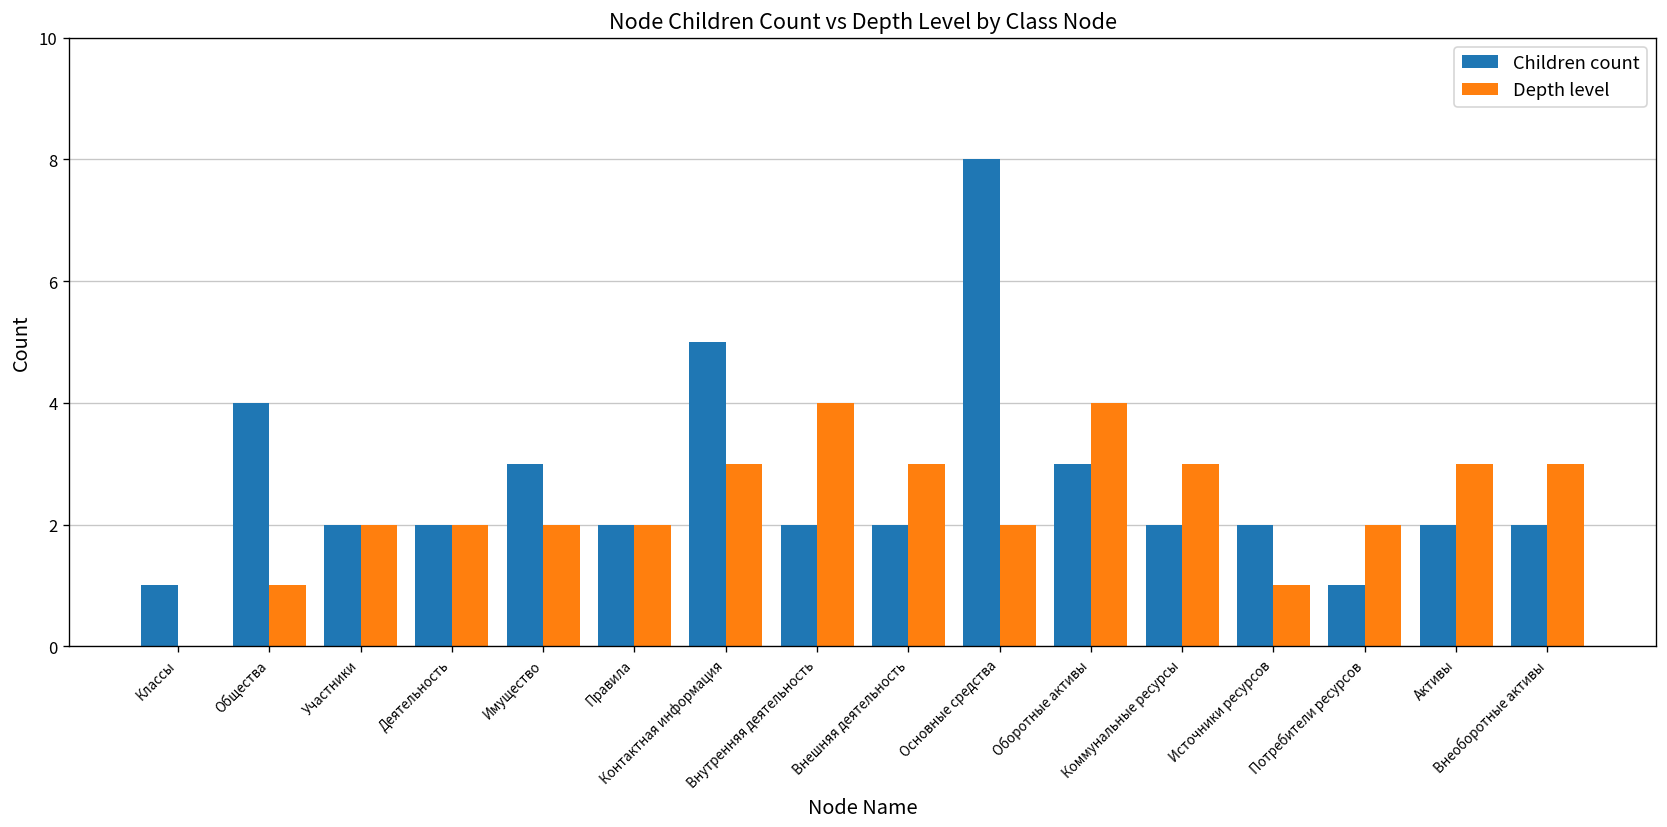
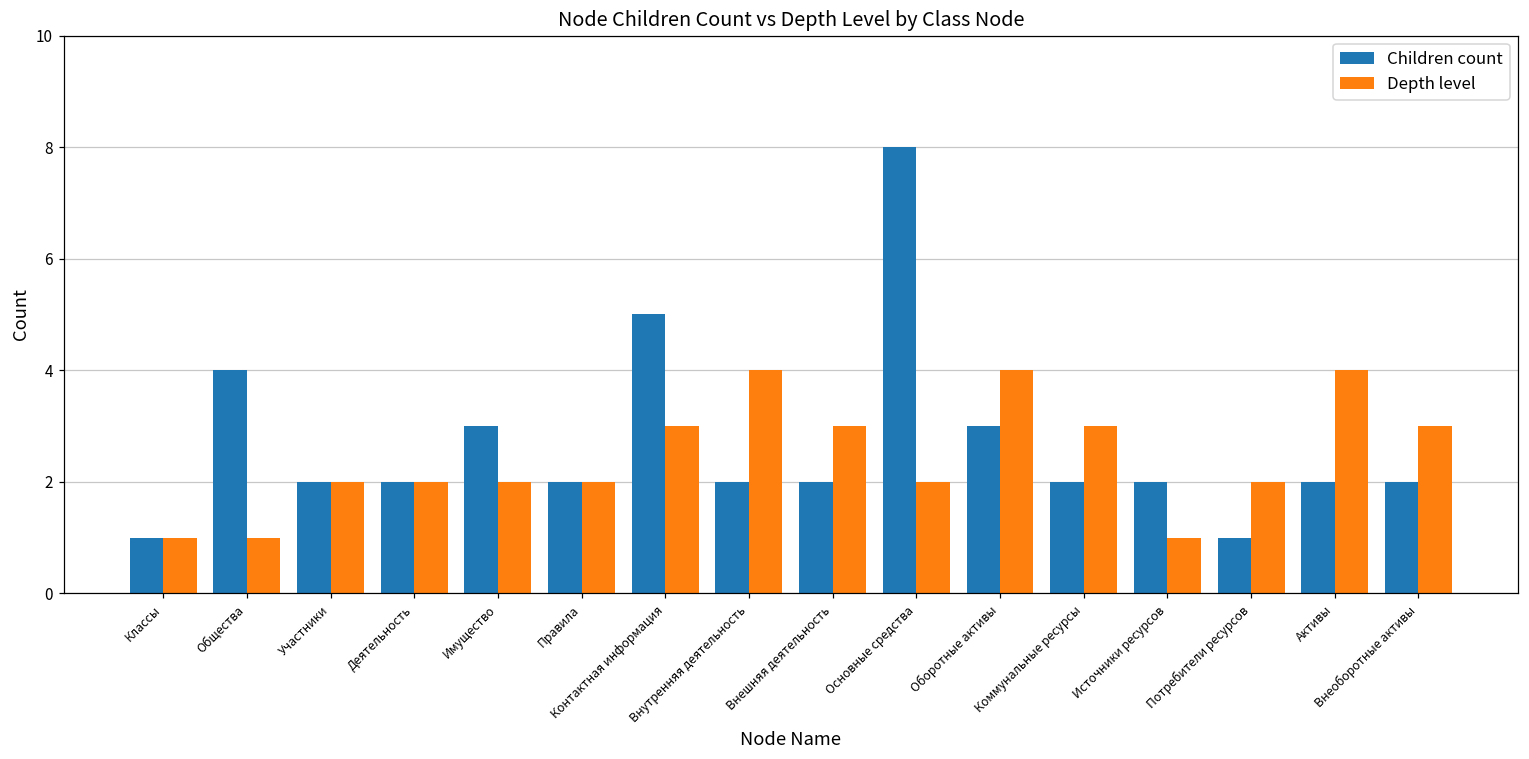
Depth level, Классы: 0 -> 1
Depth level, Активы: 3 -> 4
